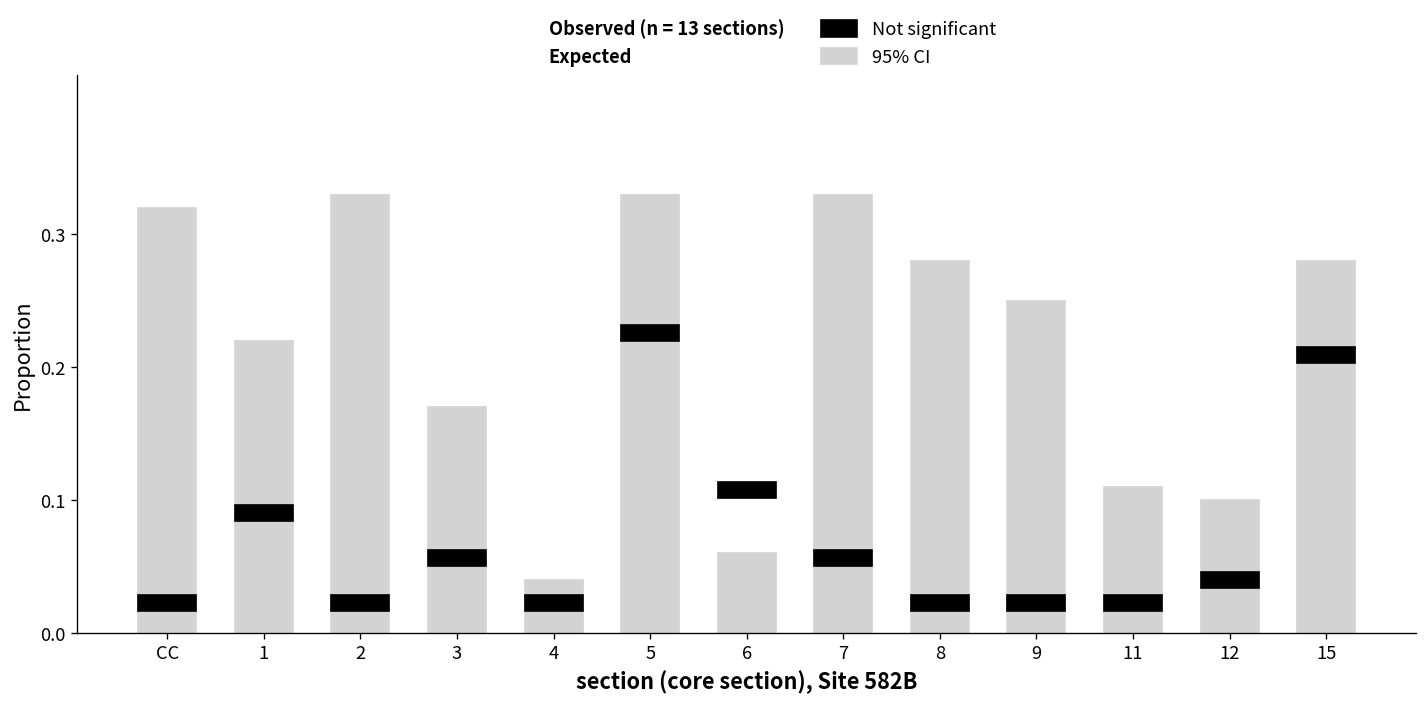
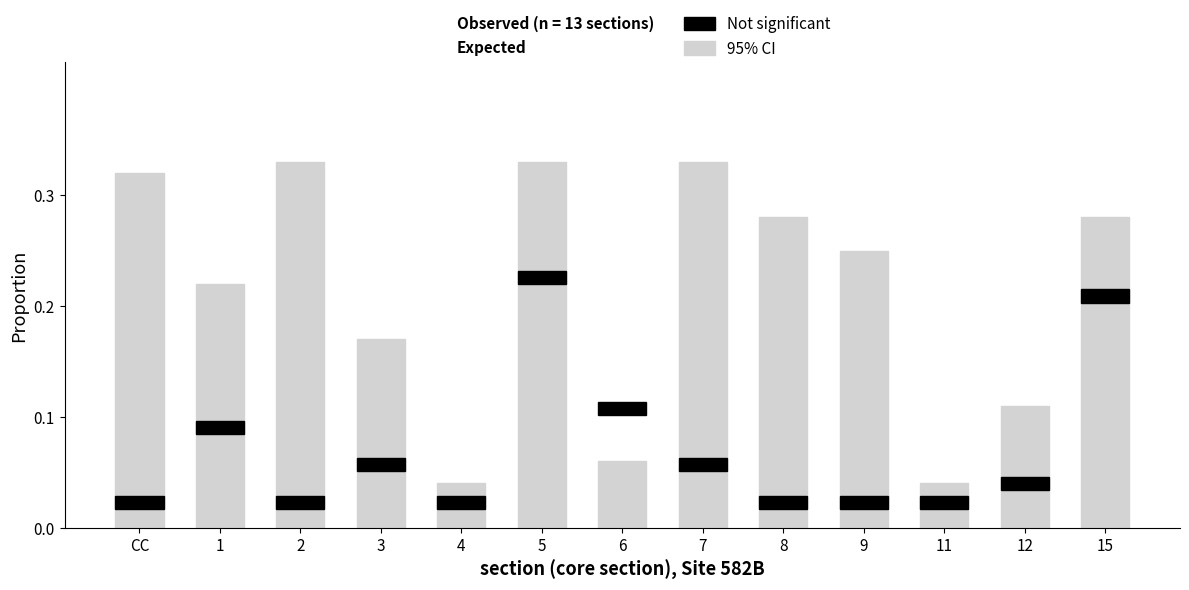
95% CI, 11: 0.11 -> 0.04
95% CI, 12: 0.10 -> 0.11
